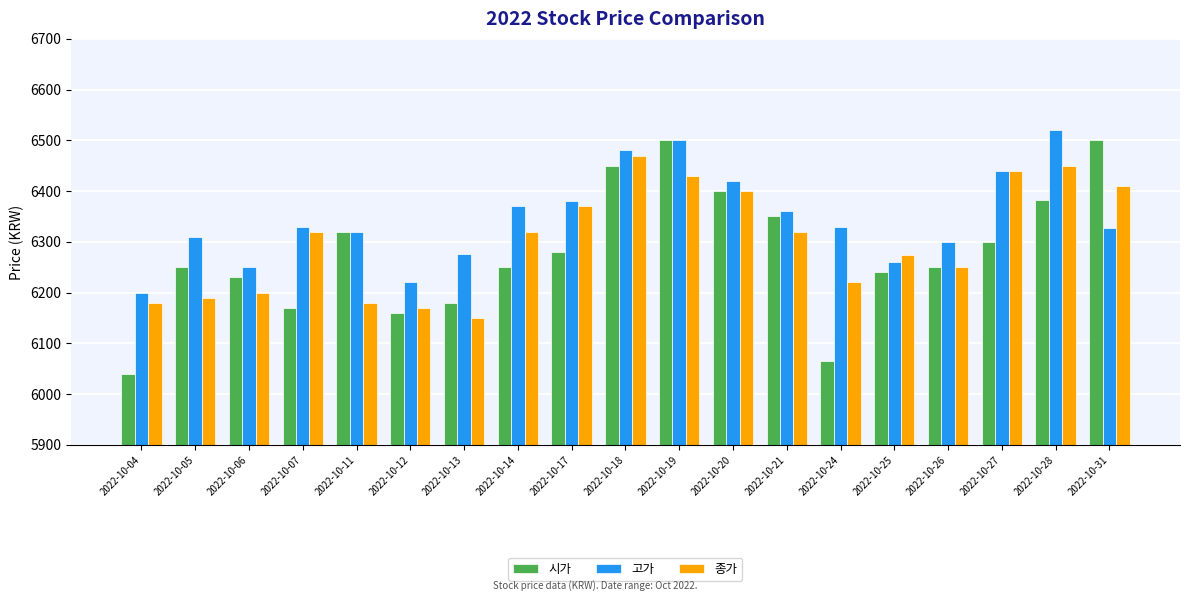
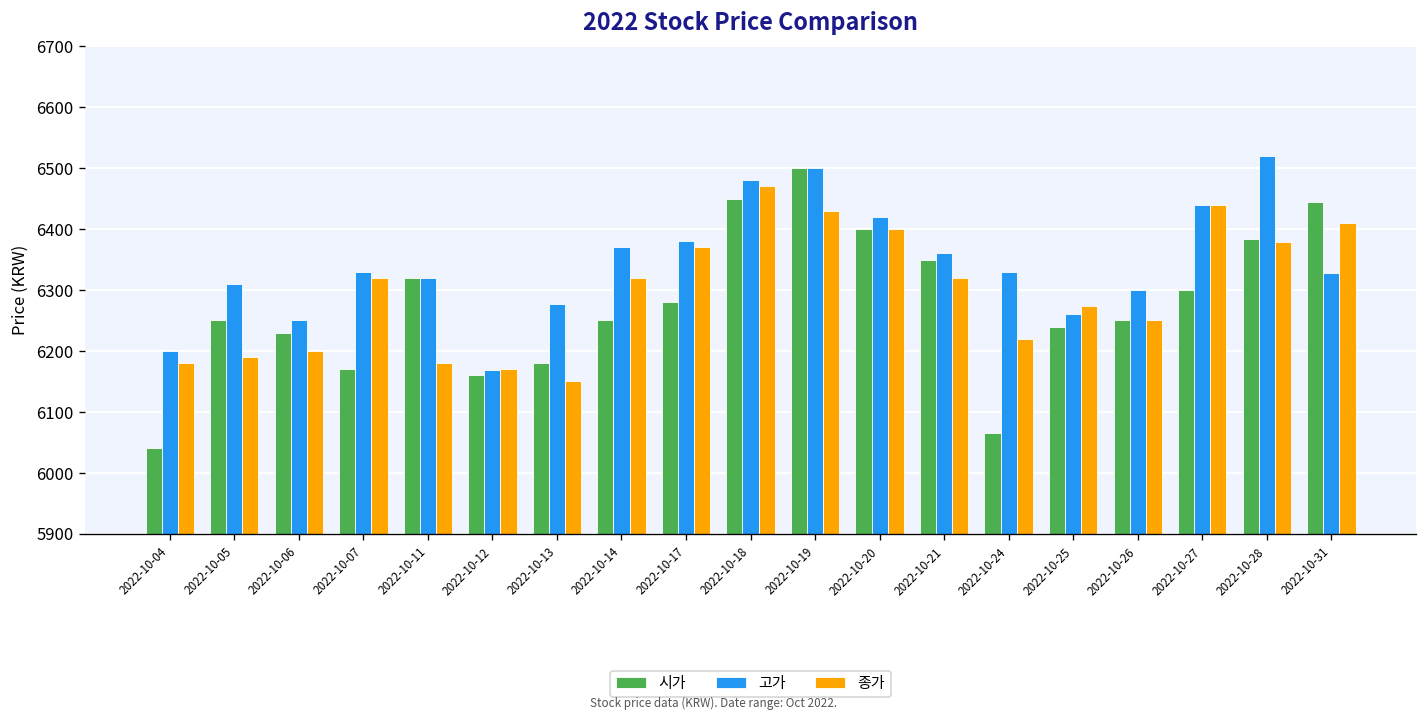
고가, 2022-10-12: 6220 -> 6170
종가, 2022-10-28: 6450 -> 6380
시가, 2022-10-31: 6500 -> 6440
